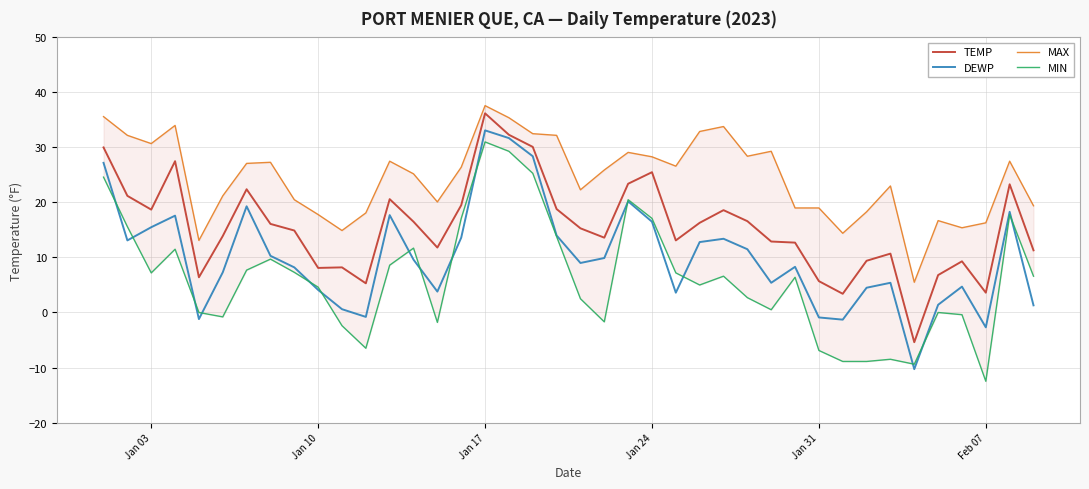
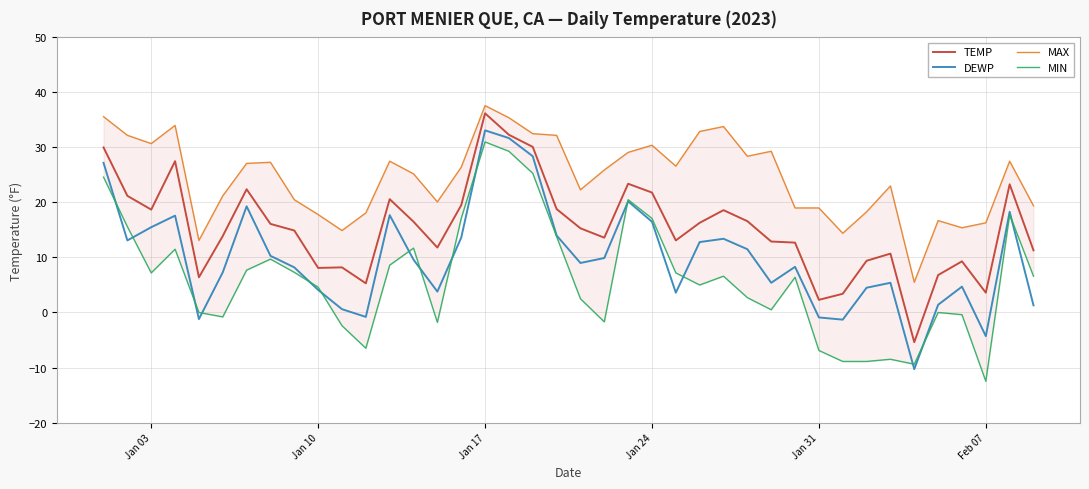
TEMP, Jan 24: 26 -> 22
MAX, Jan 24: 28 -> 30
TEMP, Jan 31: 6 -> 2
DEWP, Feb 07: -3 -> -4
